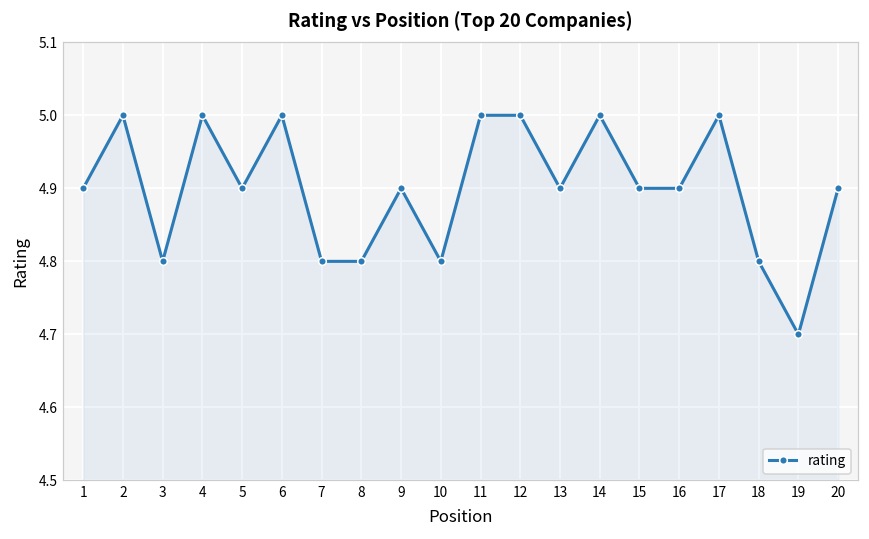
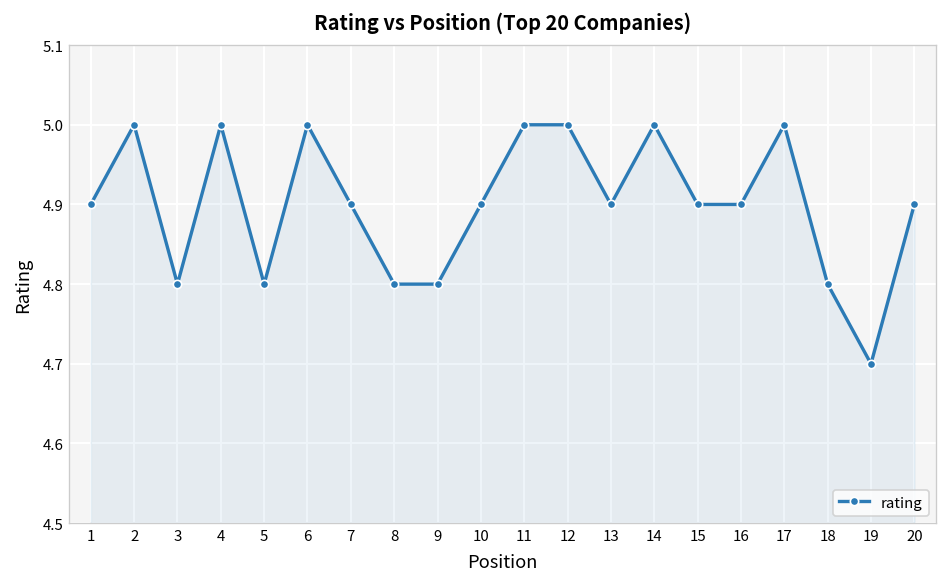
5: 4.9 -> 4.8
7: 4.8 -> 4.9
9: 4.9 -> 4.8
10: 4.8 -> 4.9
